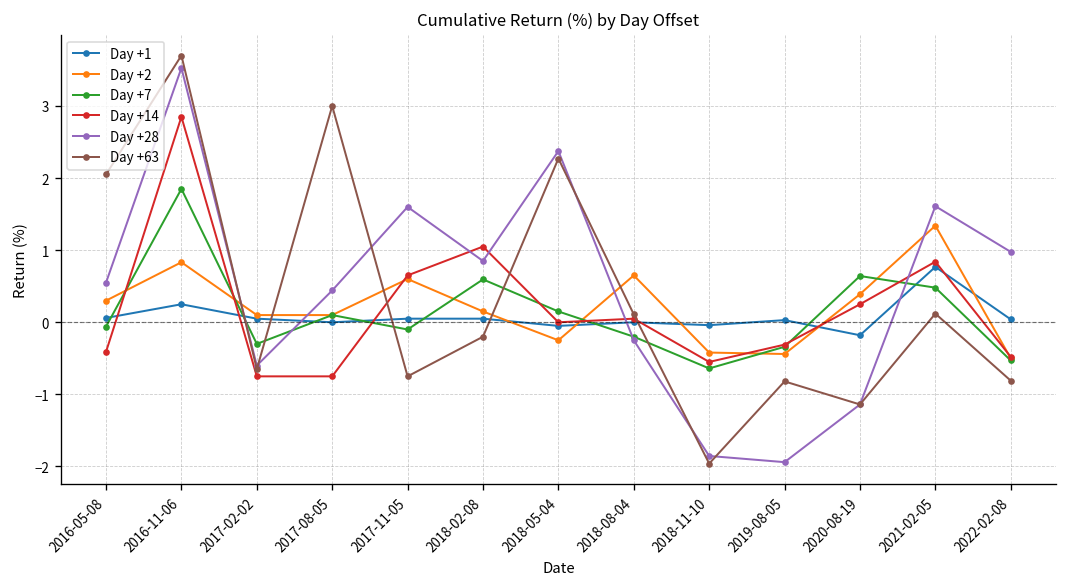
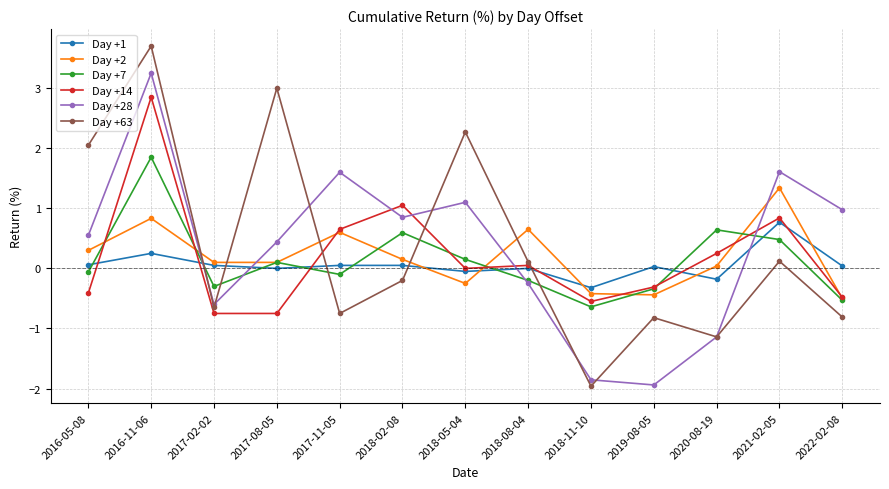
Day +28, 2016-11-06: 3.5 -> 3.3
Day +28, 2018-05-04: 2.4 -> 1.1
Day +1, 2018-11-10: 0.0 -> -0.3
Day +2, 2020-08-19: 0.4 -> 0.0
